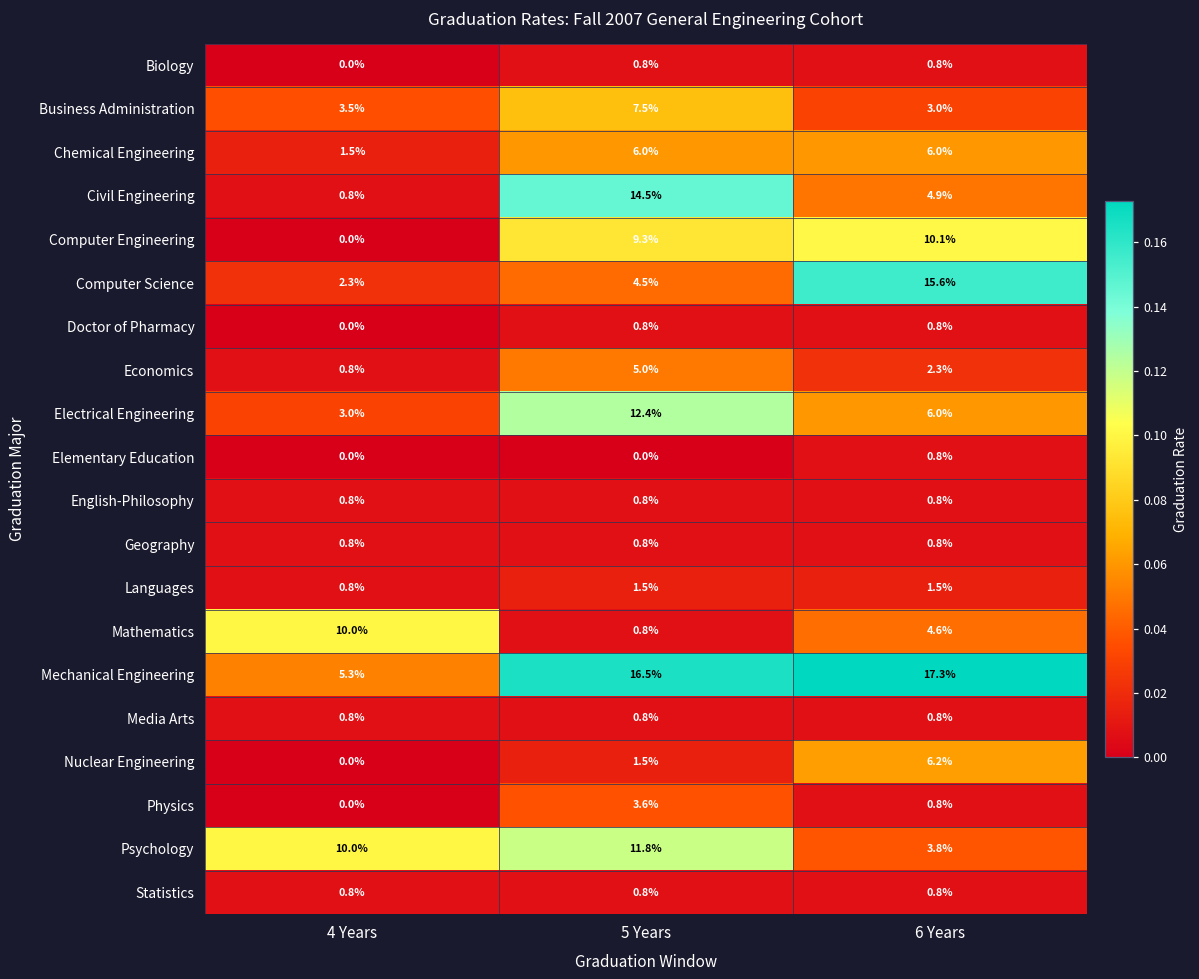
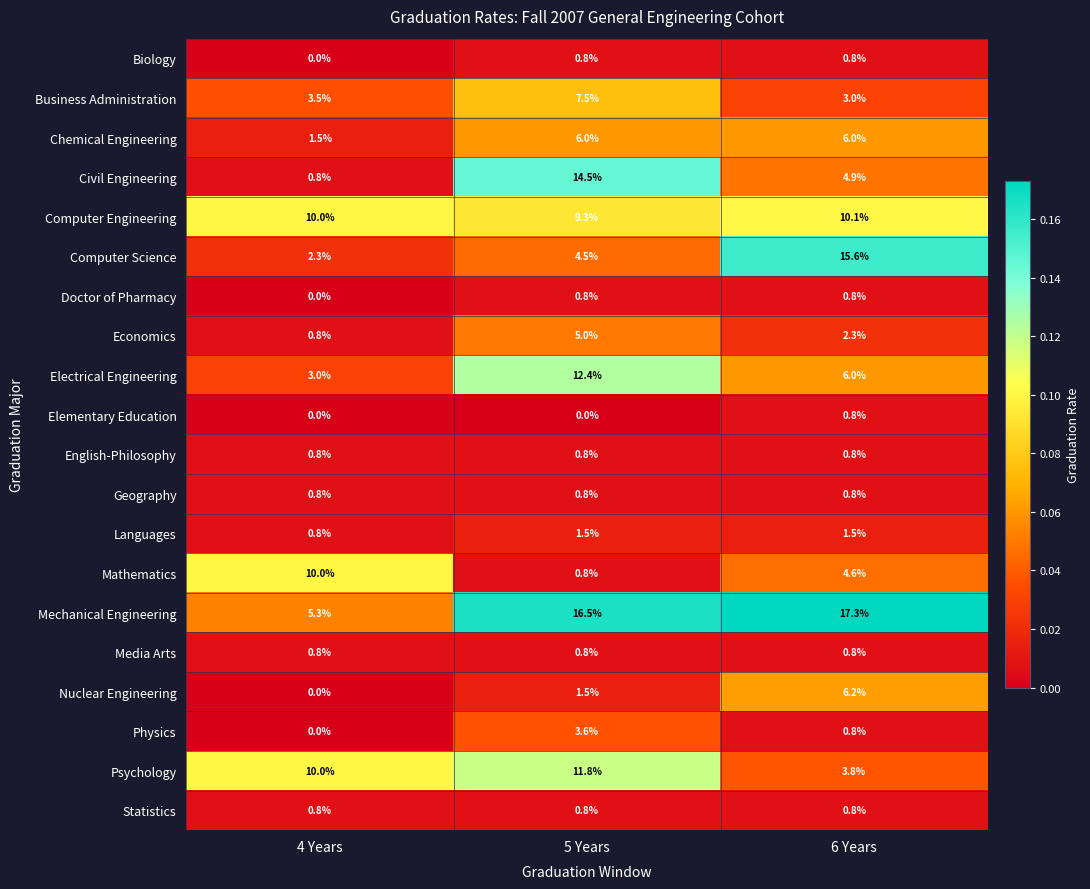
Computer Engineering, 4 Years: 0.0% -> 10.0%
